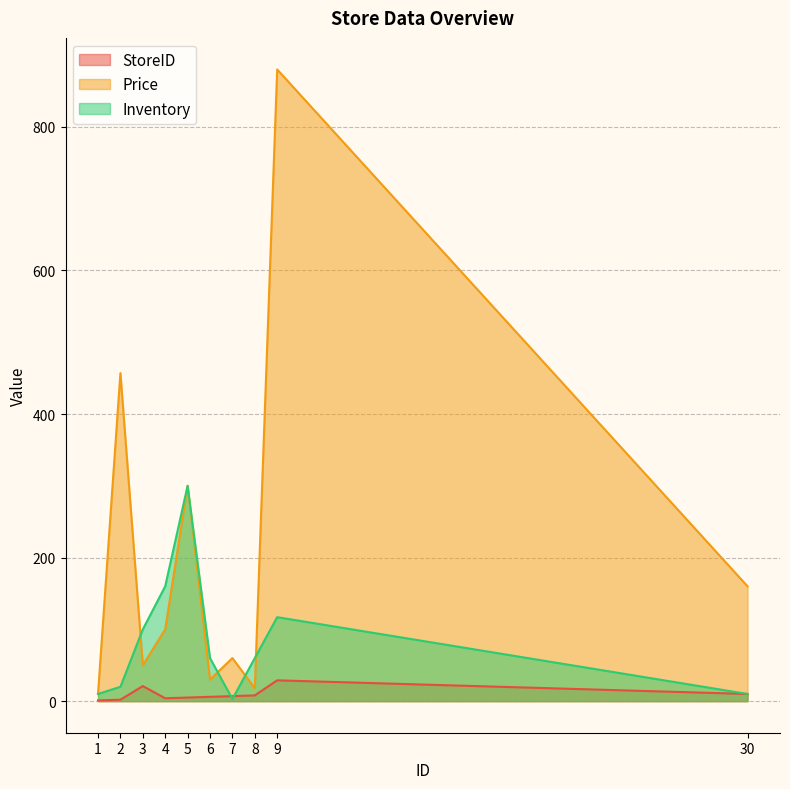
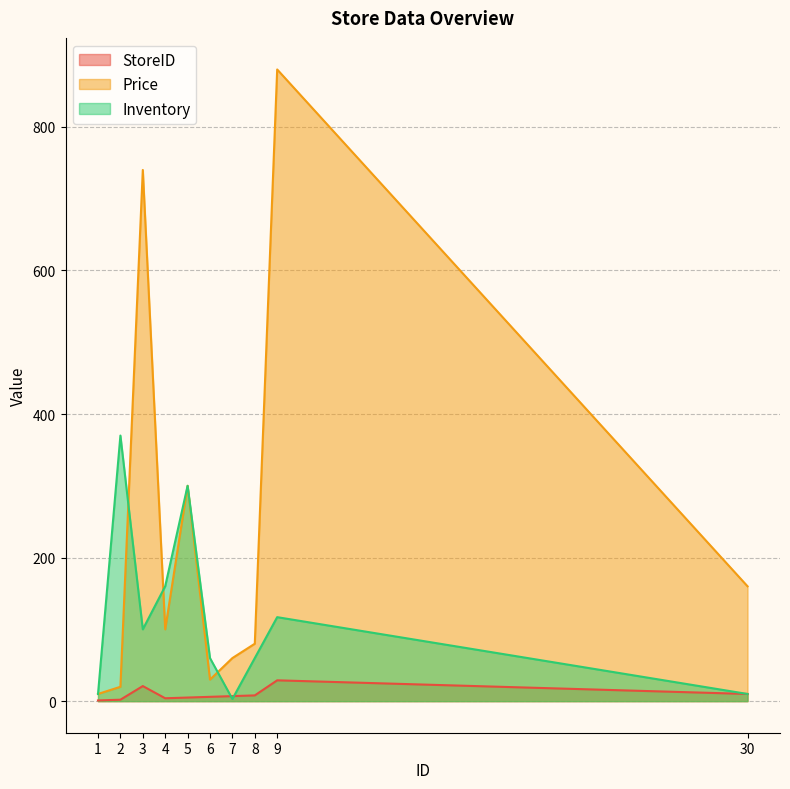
Price, 2: 460 -> 20
Inventory, 2: 20 -> 370
Price, 3: 50 -> 740
Price, 8: 20 -> 80
